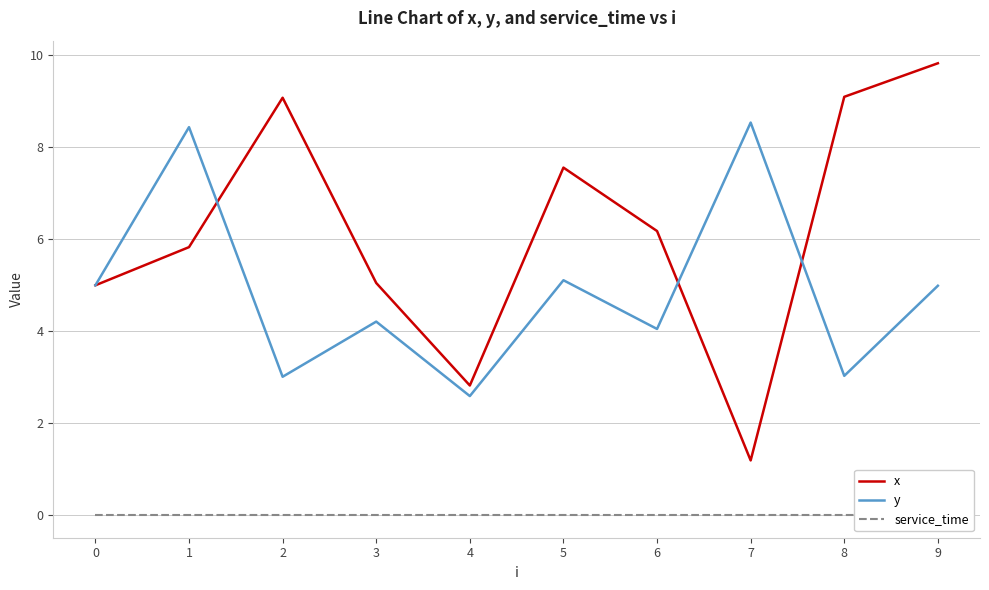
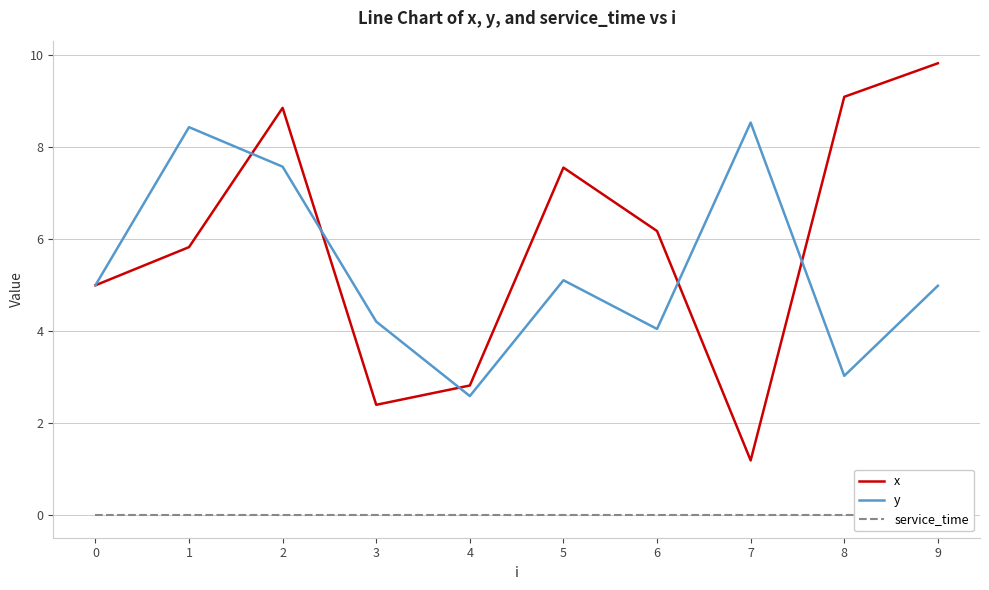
x, 2: 9.1 -> 8.9
y, 2: 3.0 -> 7.6
x, 3: 5.1 -> 2.4
